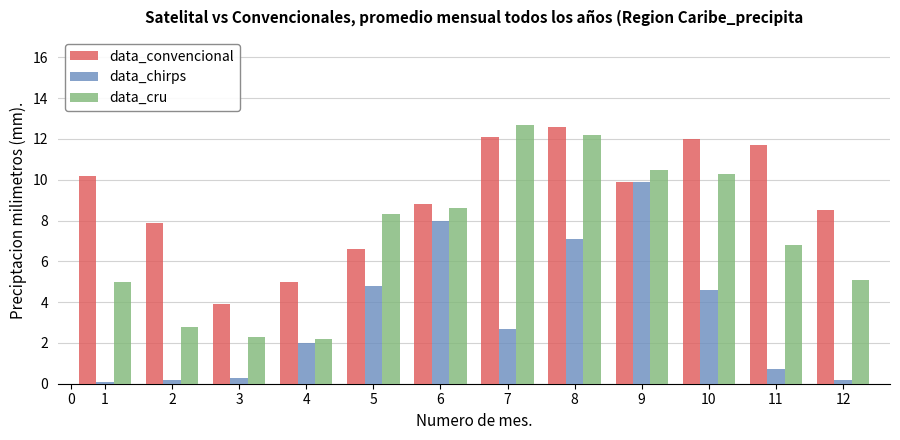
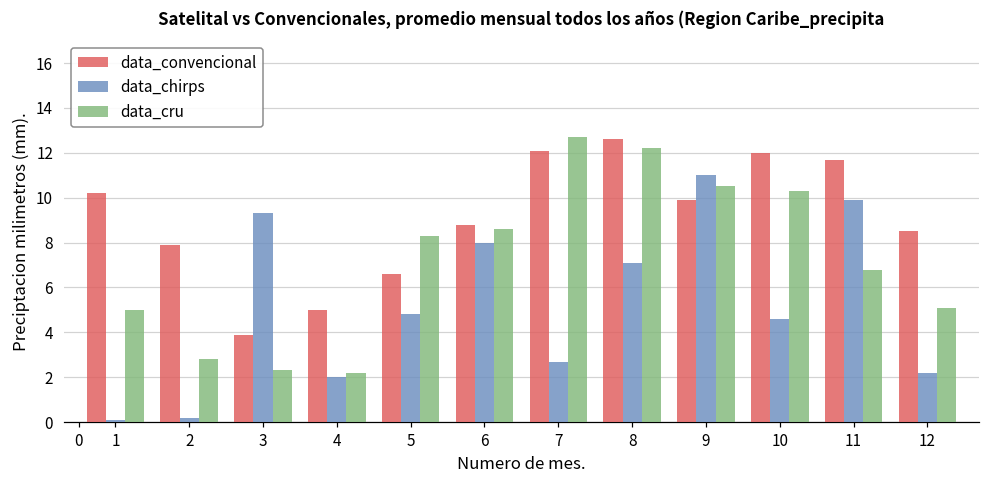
data_chirps, 3: 0.3 -> 9.3
data_chirps, 9: 9.9 -> 11.0
data_chirps, 11: 0.7 -> 9.9
data_chirps, 12: 0.2 -> 2.2
